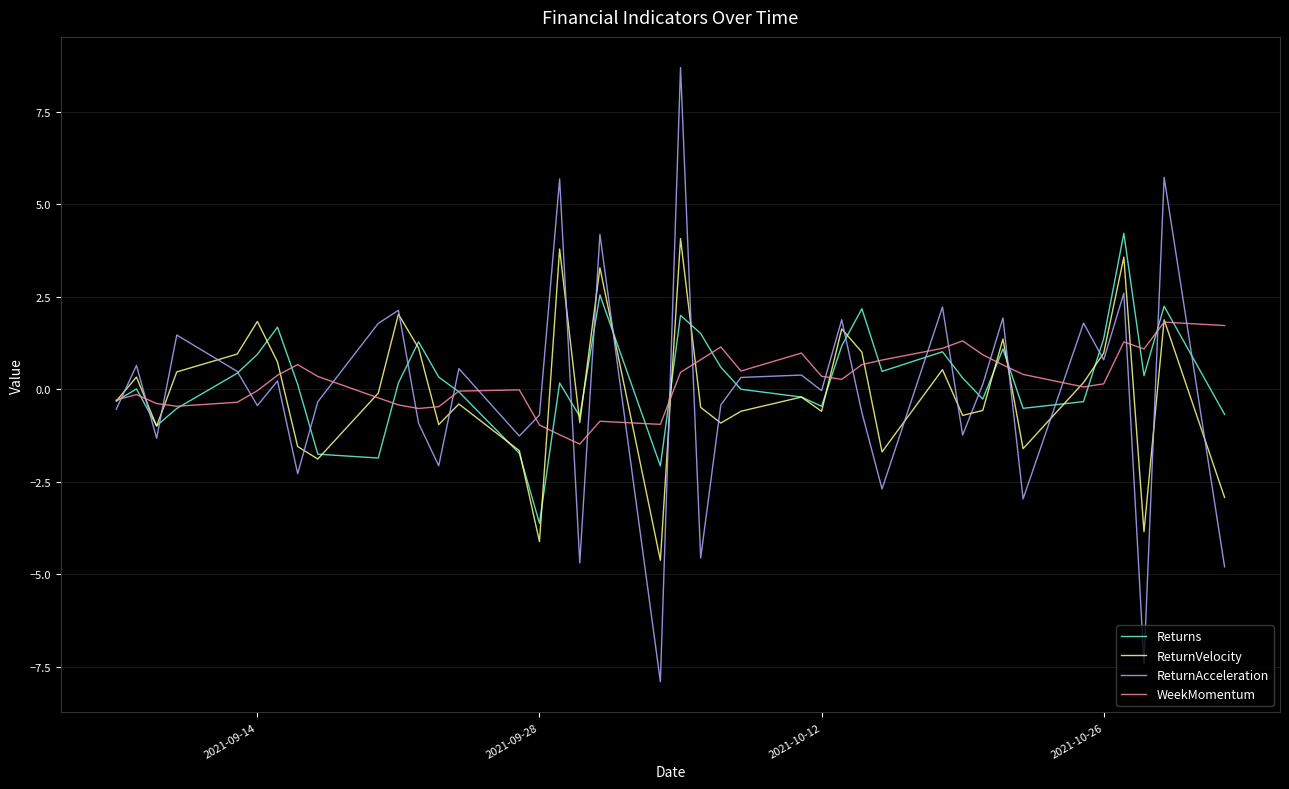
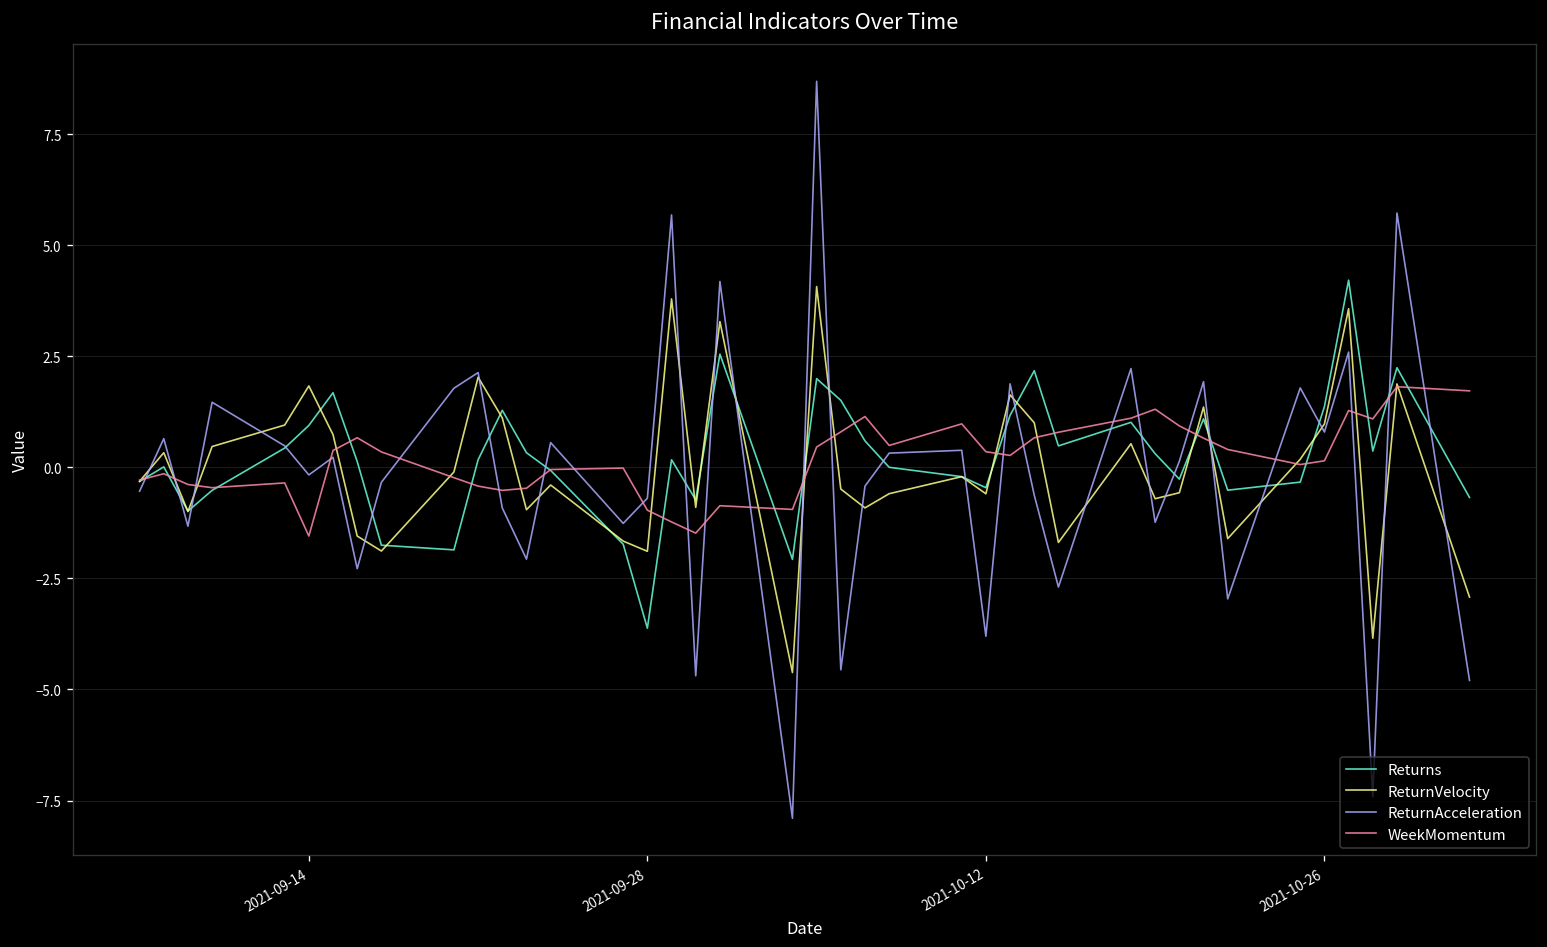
ReturnAcceleration, 2021-09-14: -0.4 -> -0.2
WeekMomentum, 2021-09-14: 0.0 -> -1.5
ReturnVelocity, 2021-09-28: -4.1 -> -1.9
ReturnAcceleration, 2021-10-12: 0.0 -> -3.8
